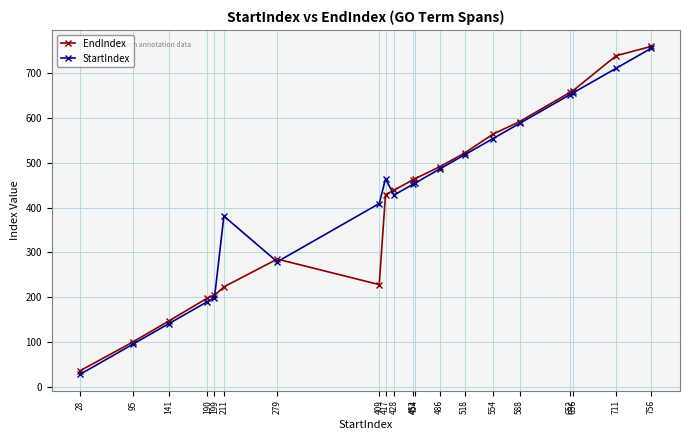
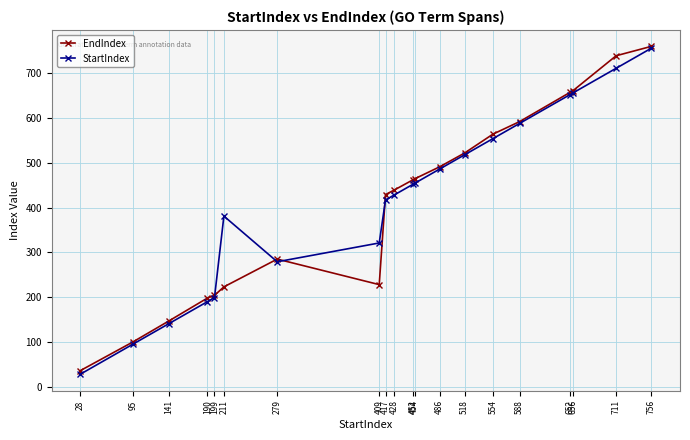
StartIndex, 409: 410 -> 320
StartIndex, 417: 460 -> 420
